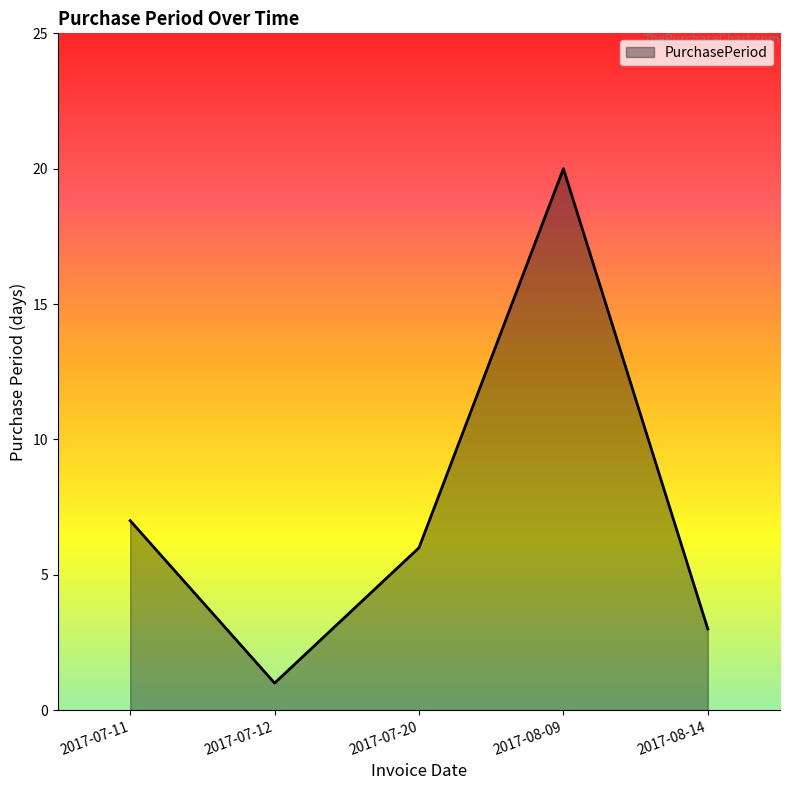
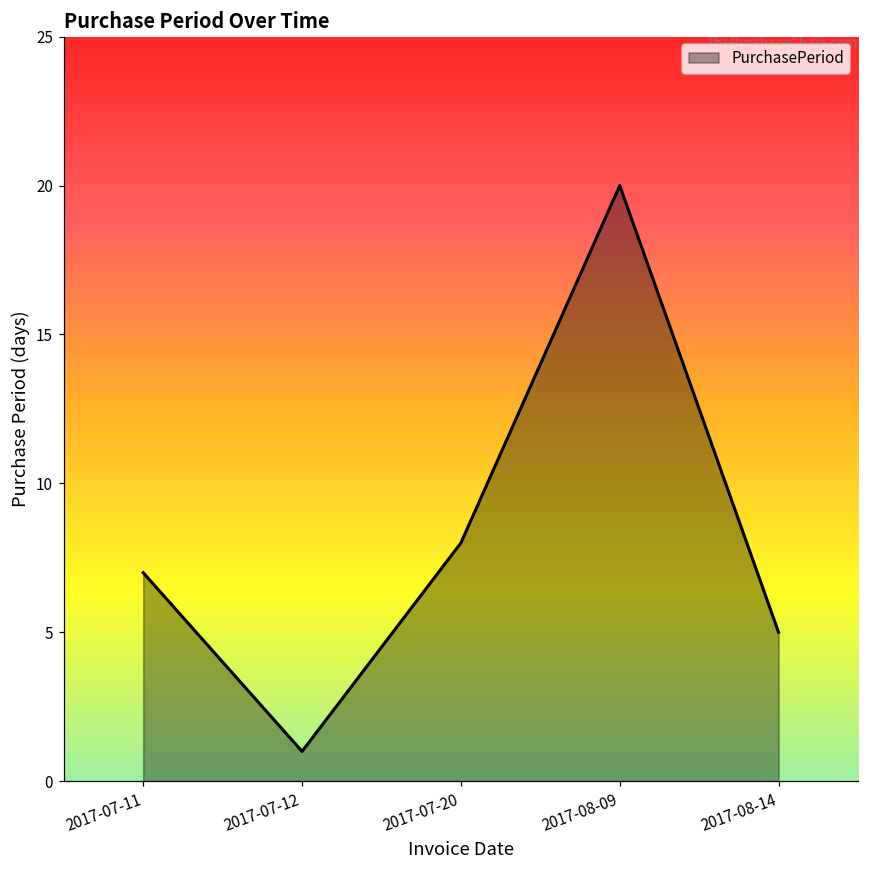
2017-07-20: 6 -> 8
2017-08-14: 3 -> 5
